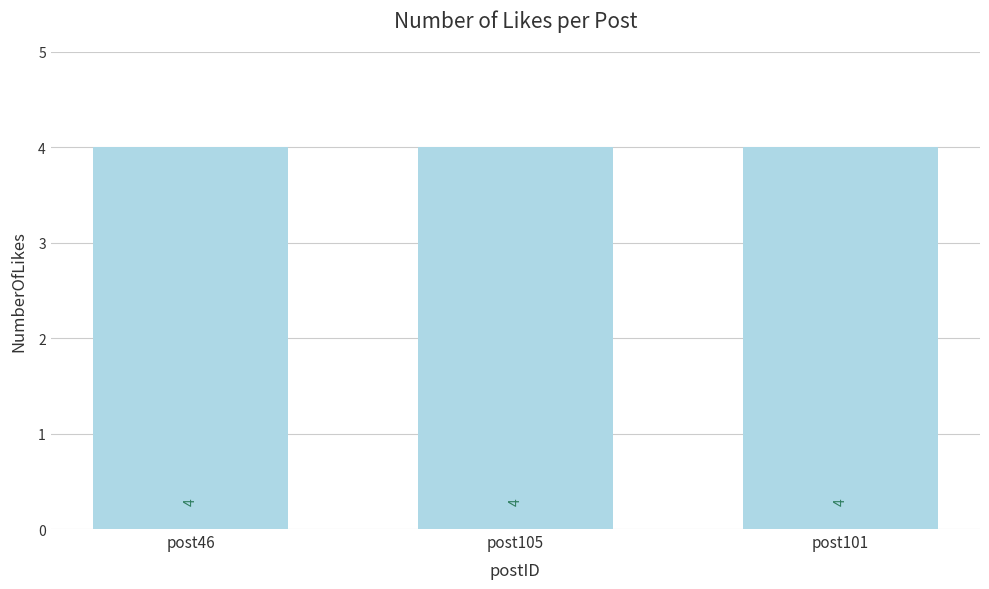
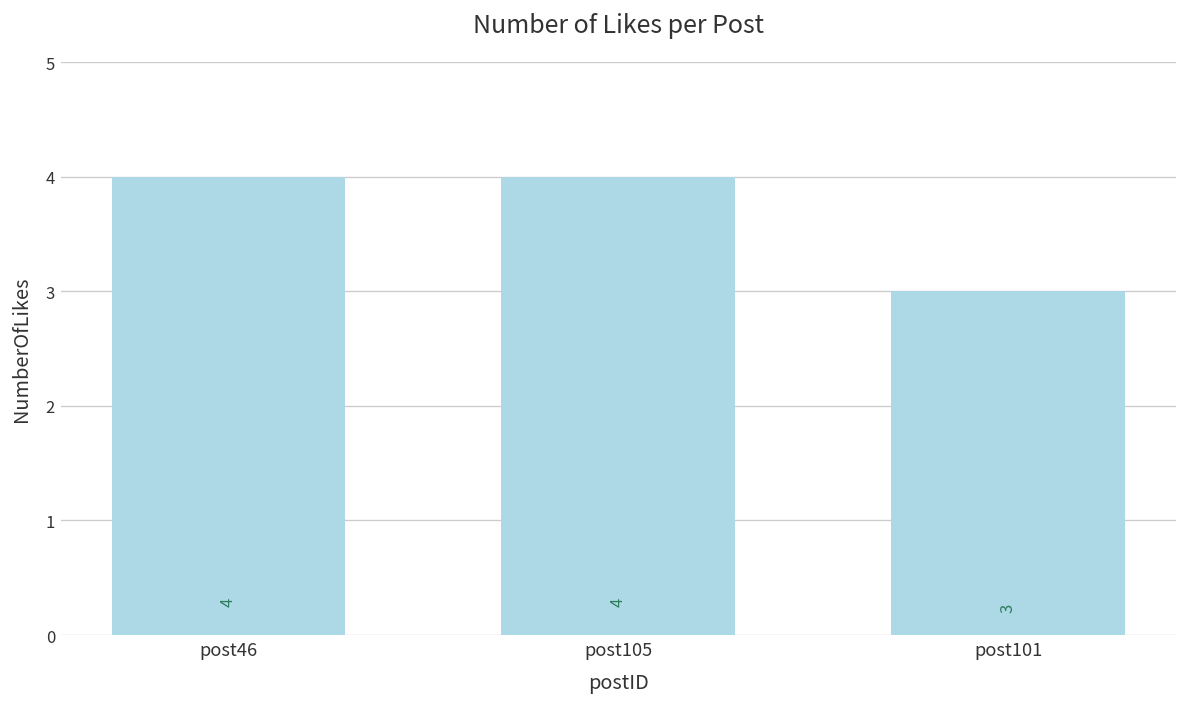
post101: 4 -> 3
